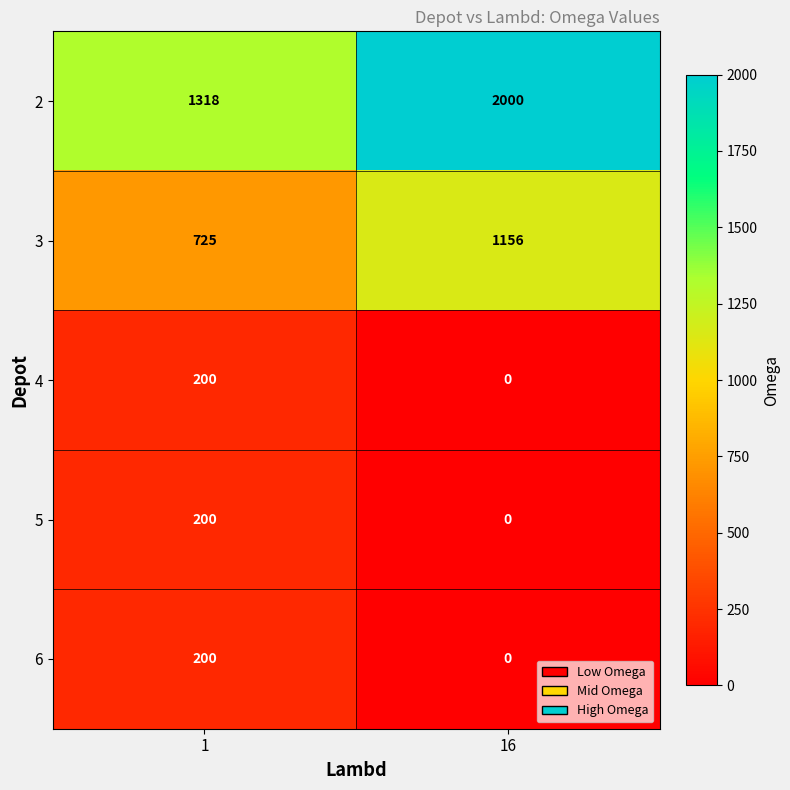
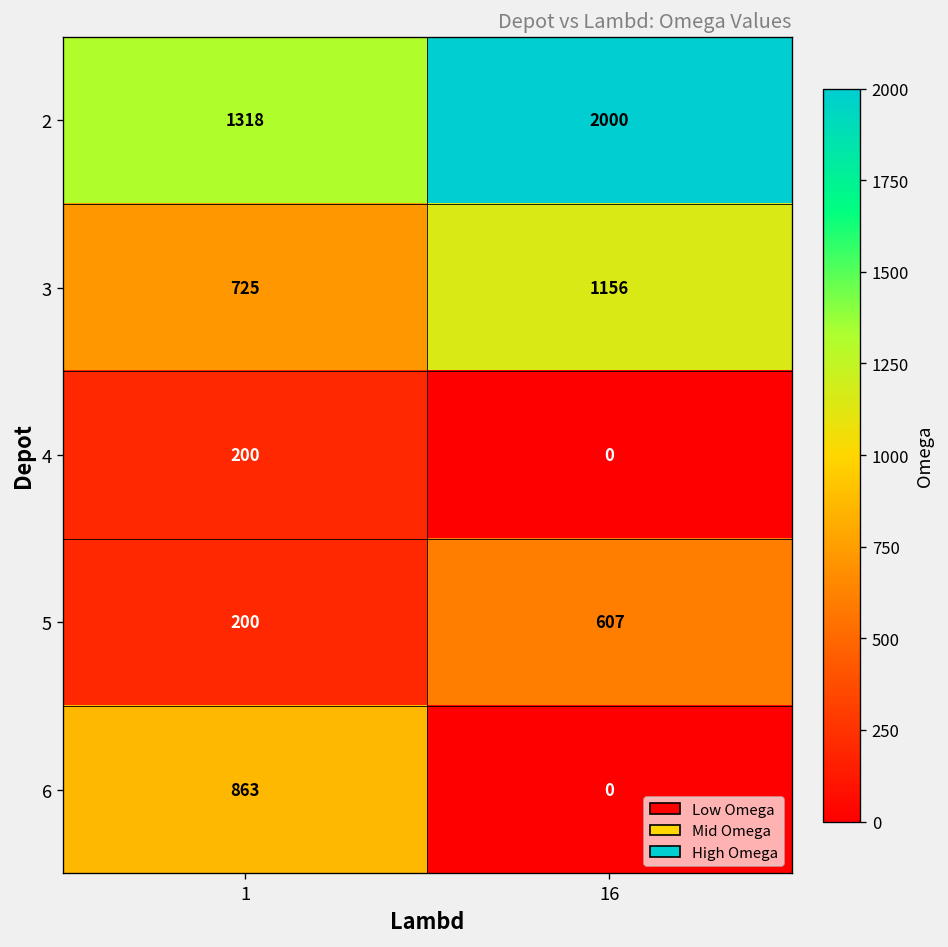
5, 16: 0 -> 607
6, 1: 200 -> 863
